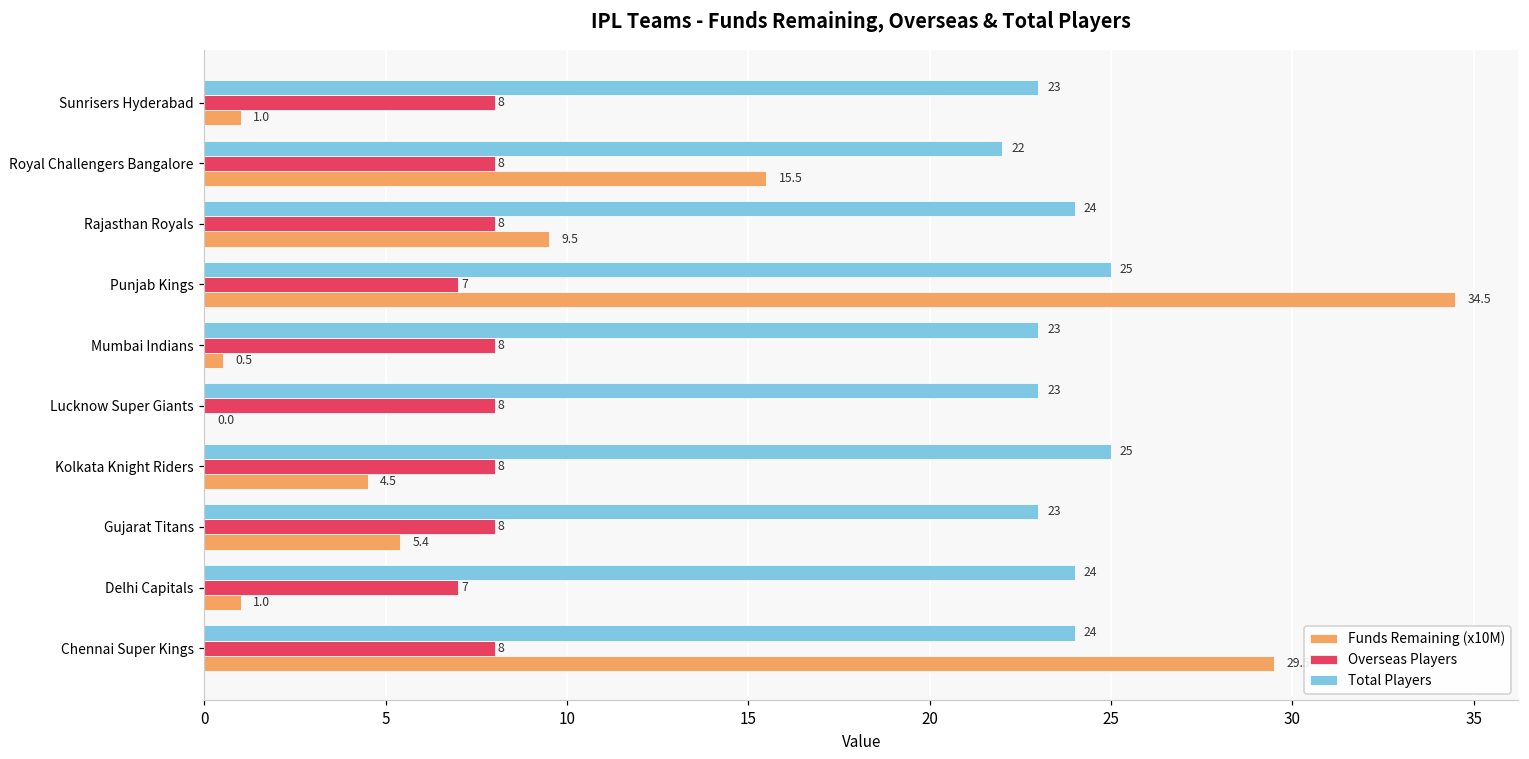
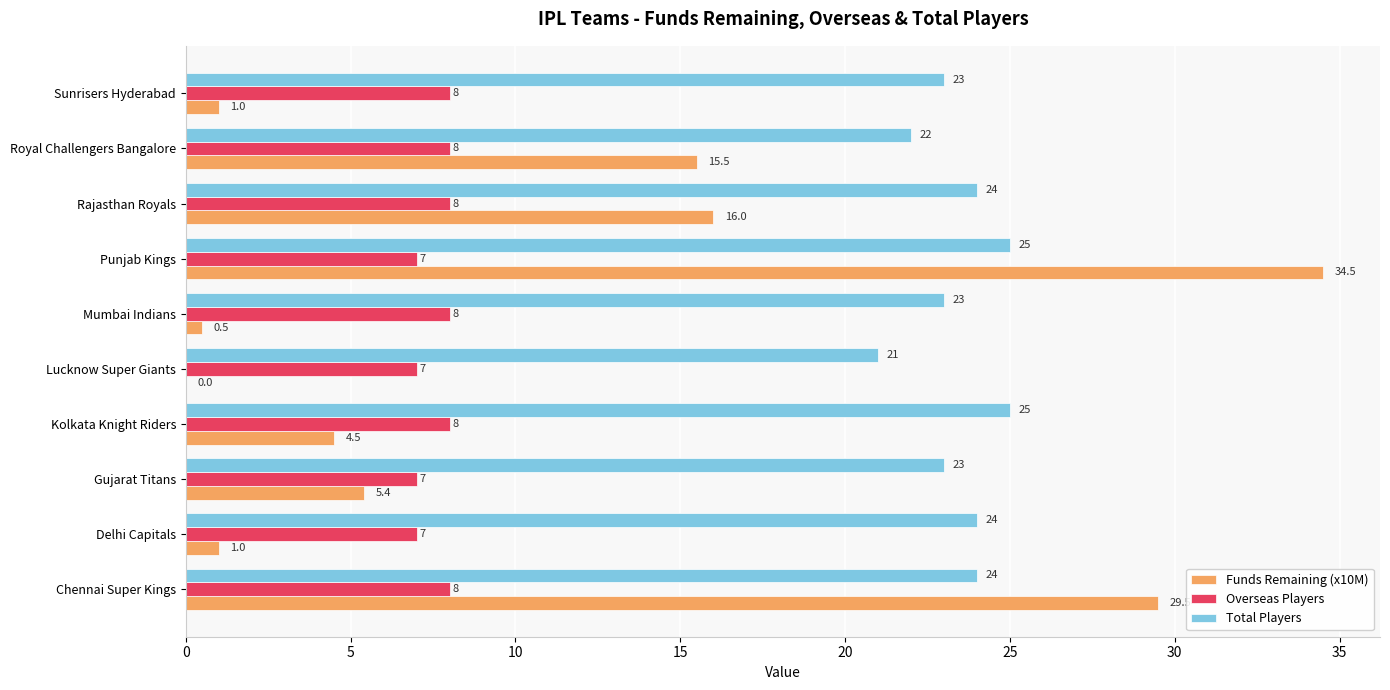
Funds Remaining (x10M), Rajasthan Royals: 9.5 -> 16.0
Total Players, Lucknow Super Giants: 23 -> 21
Overseas Players, Lucknow Super Giants: 8 -> 7
Overseas Players, Gujarat Titans: 8 -> 7
